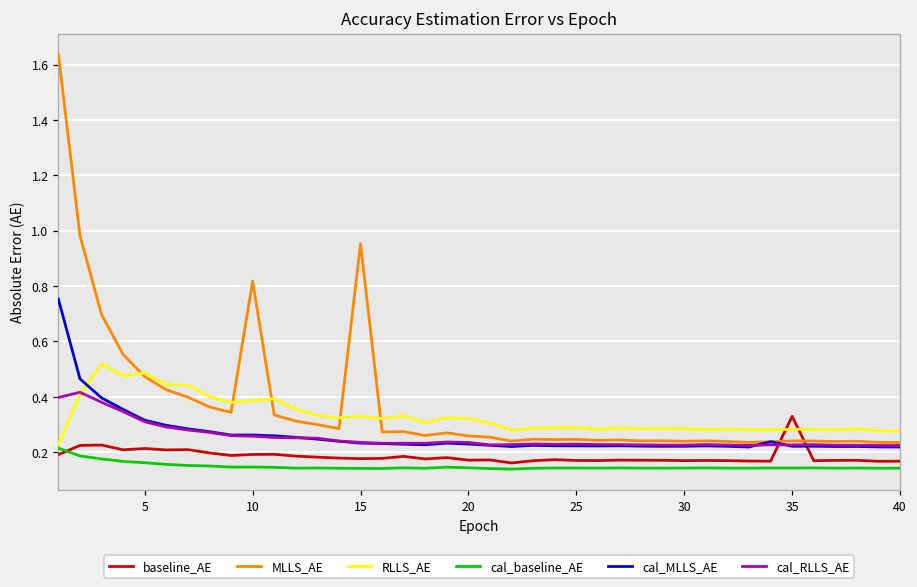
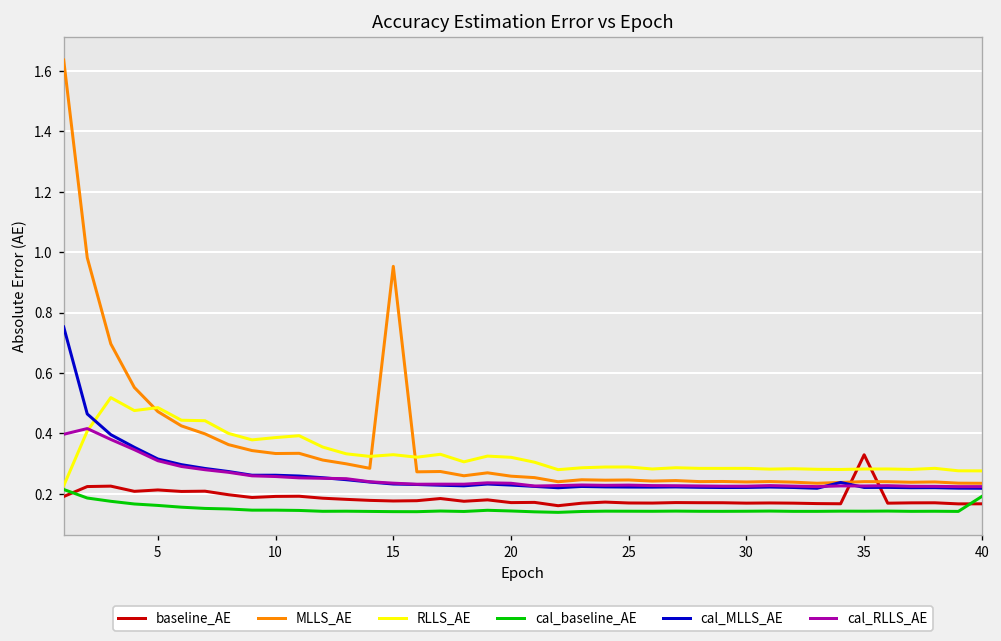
MLLS_AE, 10: 0.82 -> 0.33
cal_baseline_AE, 40: 0.14 -> 0.19
